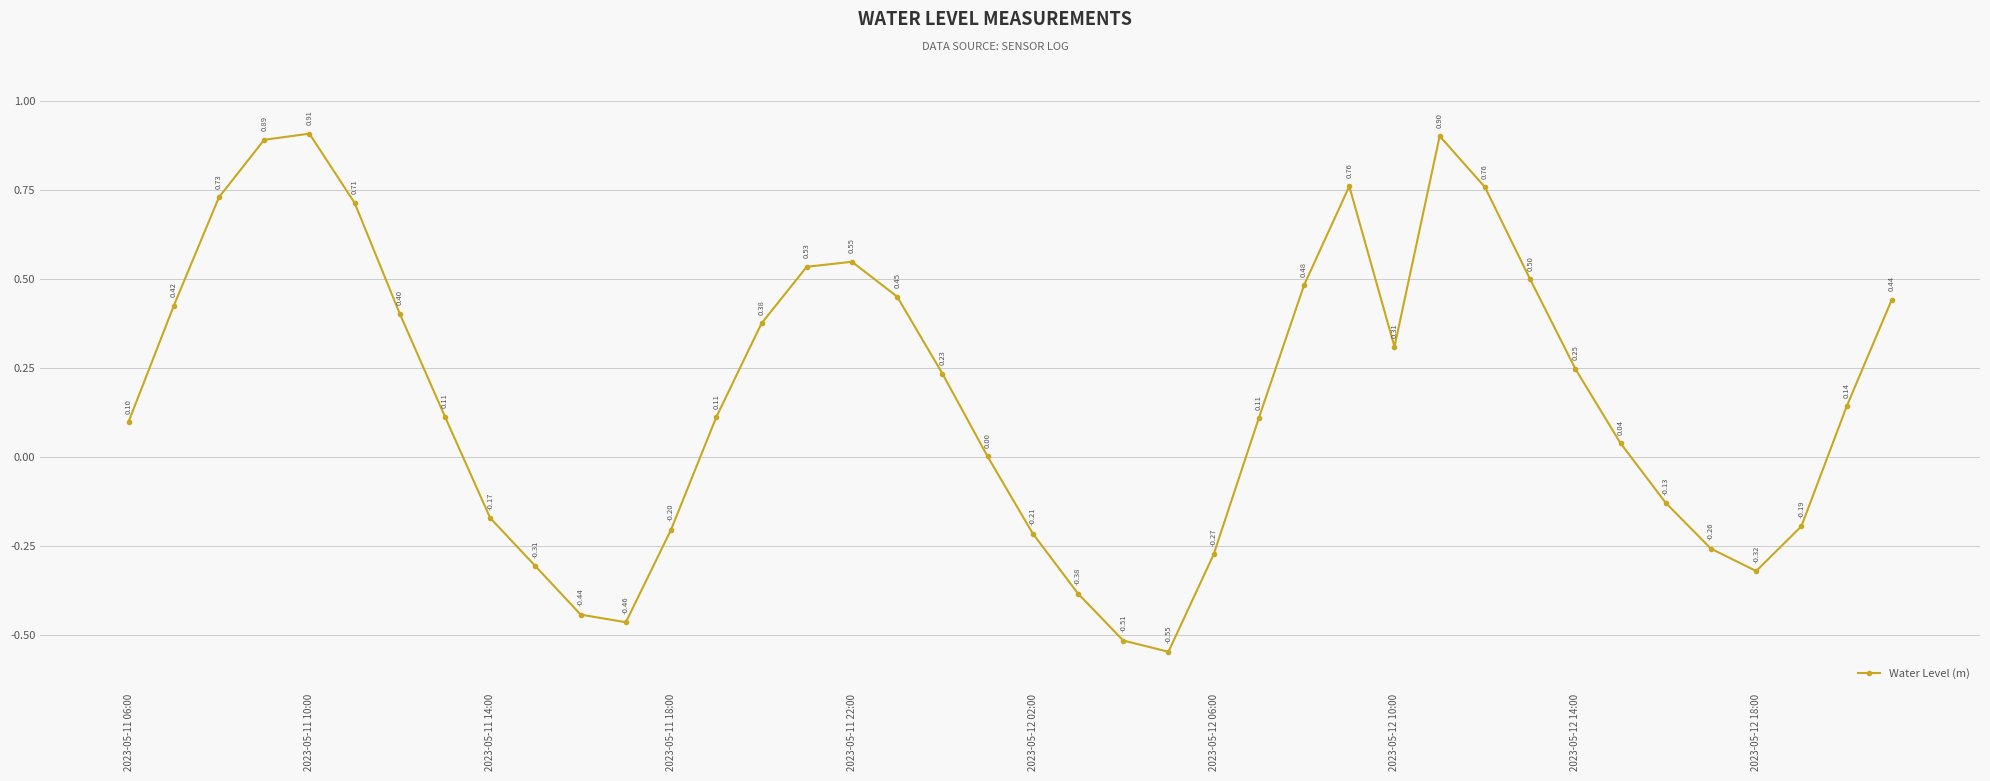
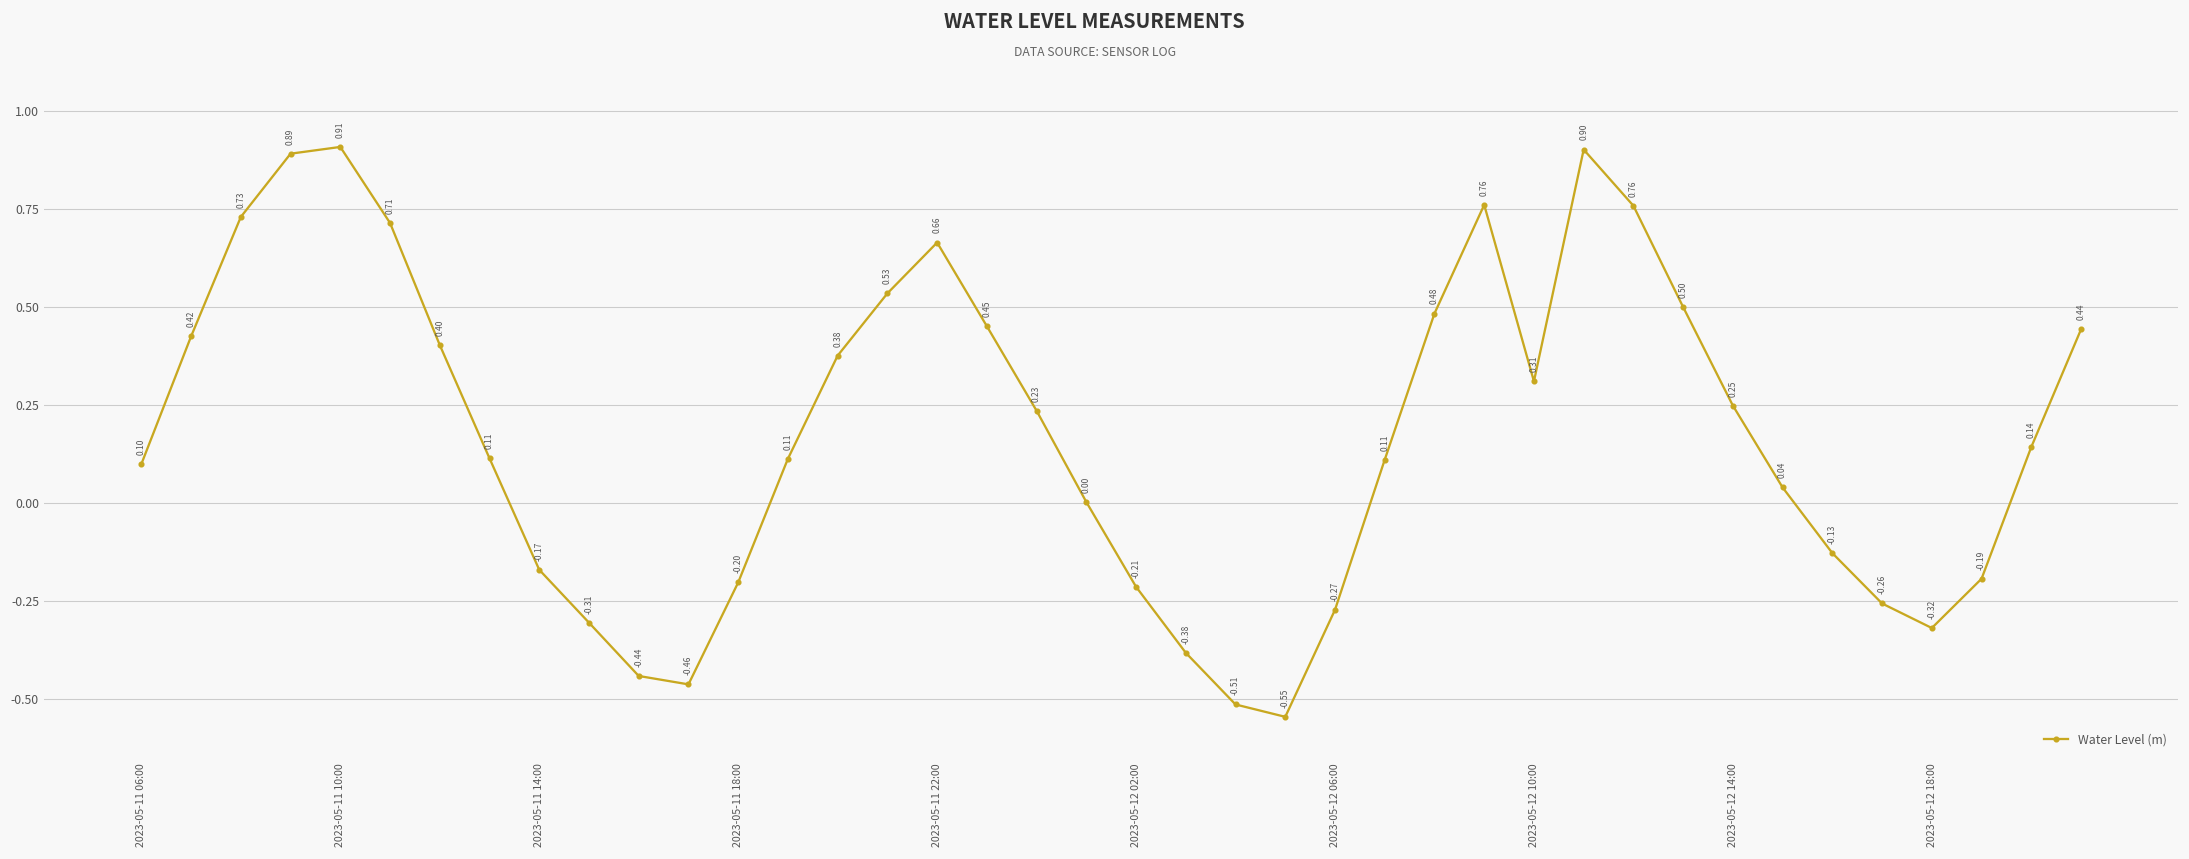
2023-05-11 22:00: 0.55 -> 0.66
